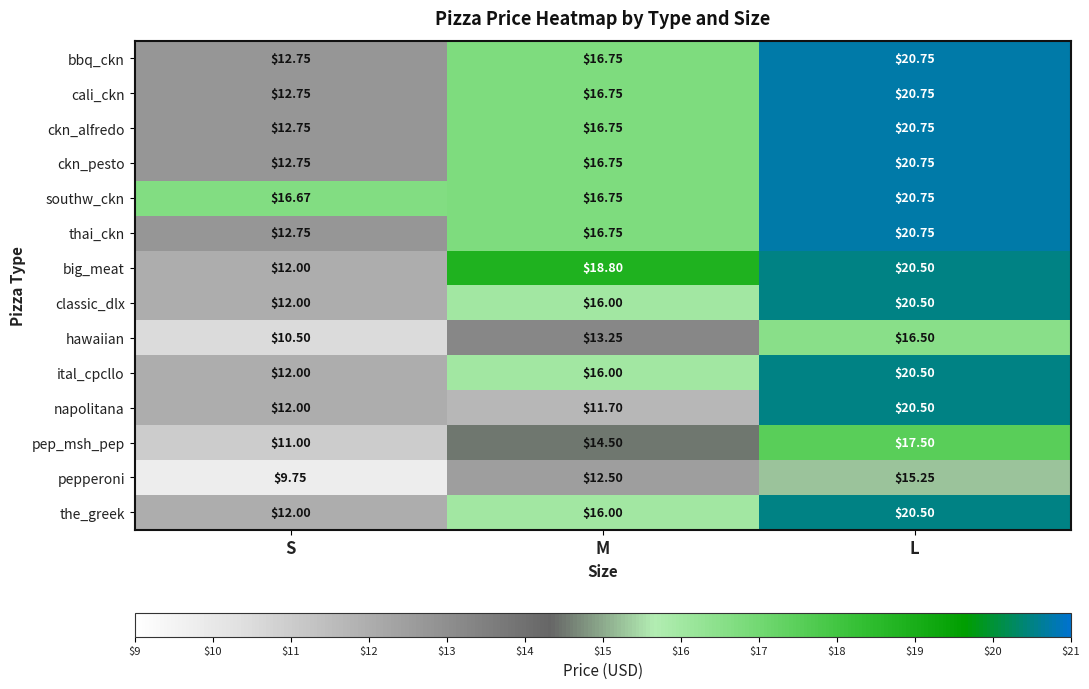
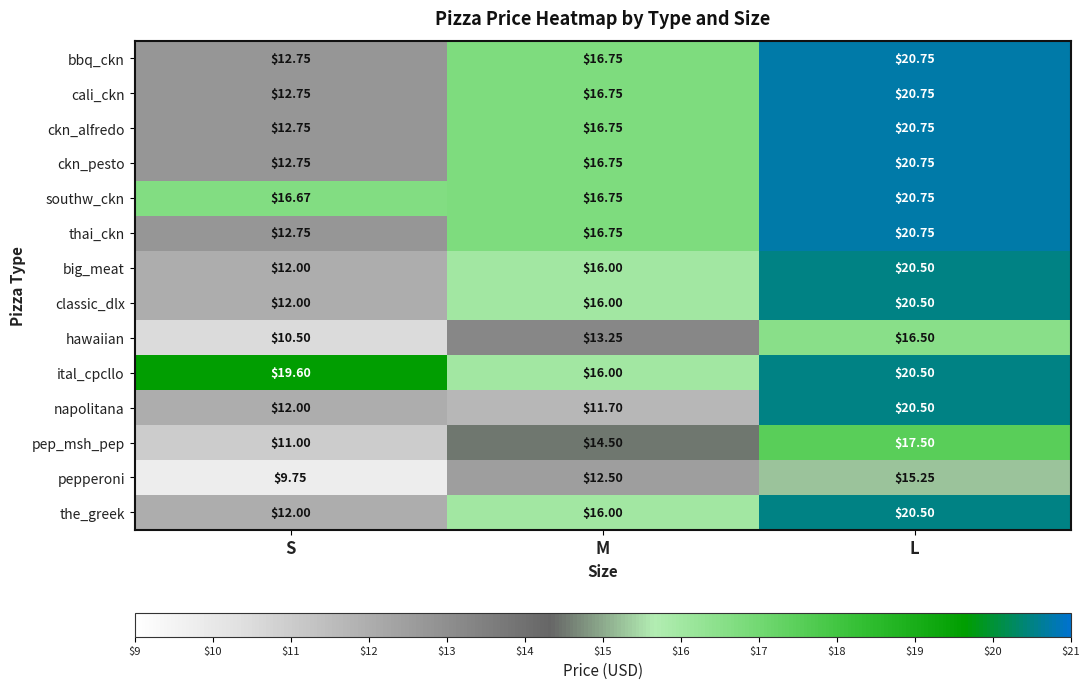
big_meat, M: $18.80 -> $16.00
ital_cpcllo, S: $12.00 -> $19.60
